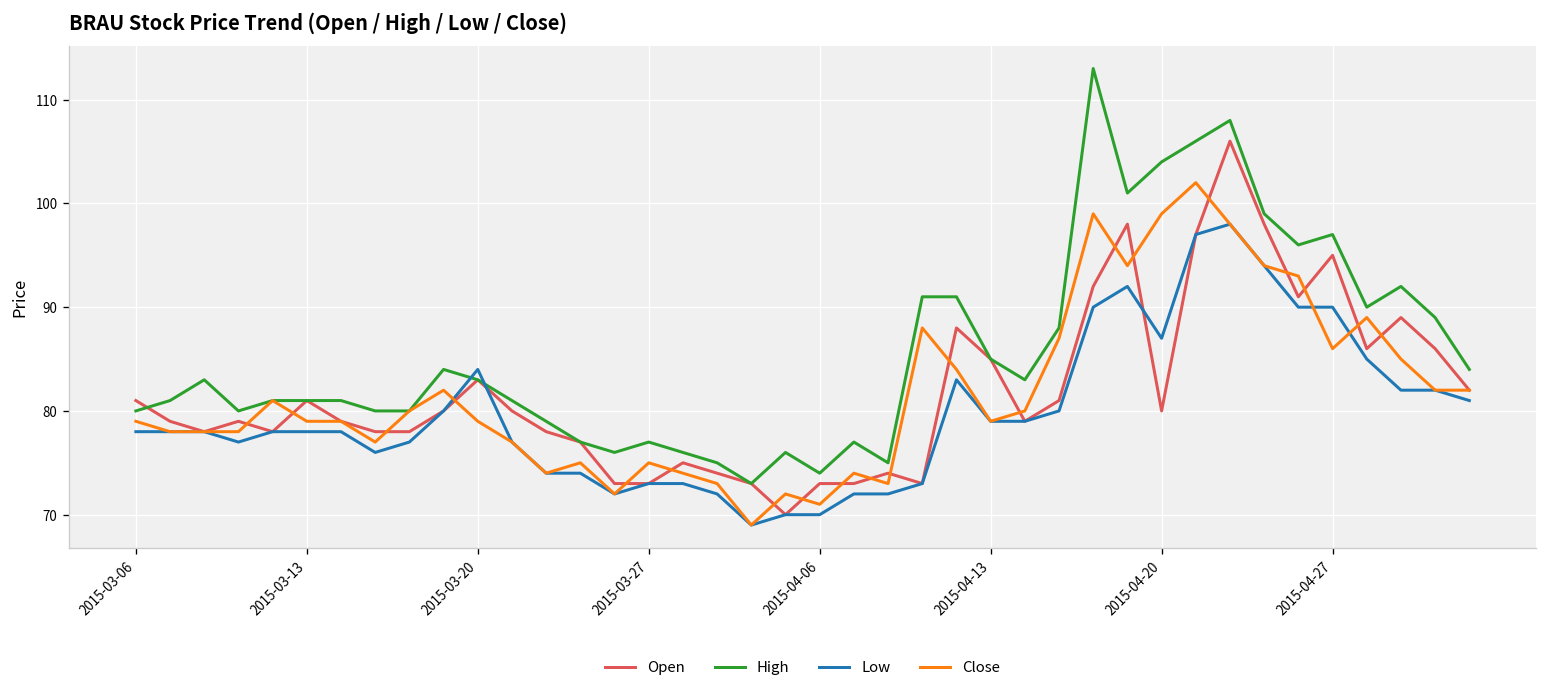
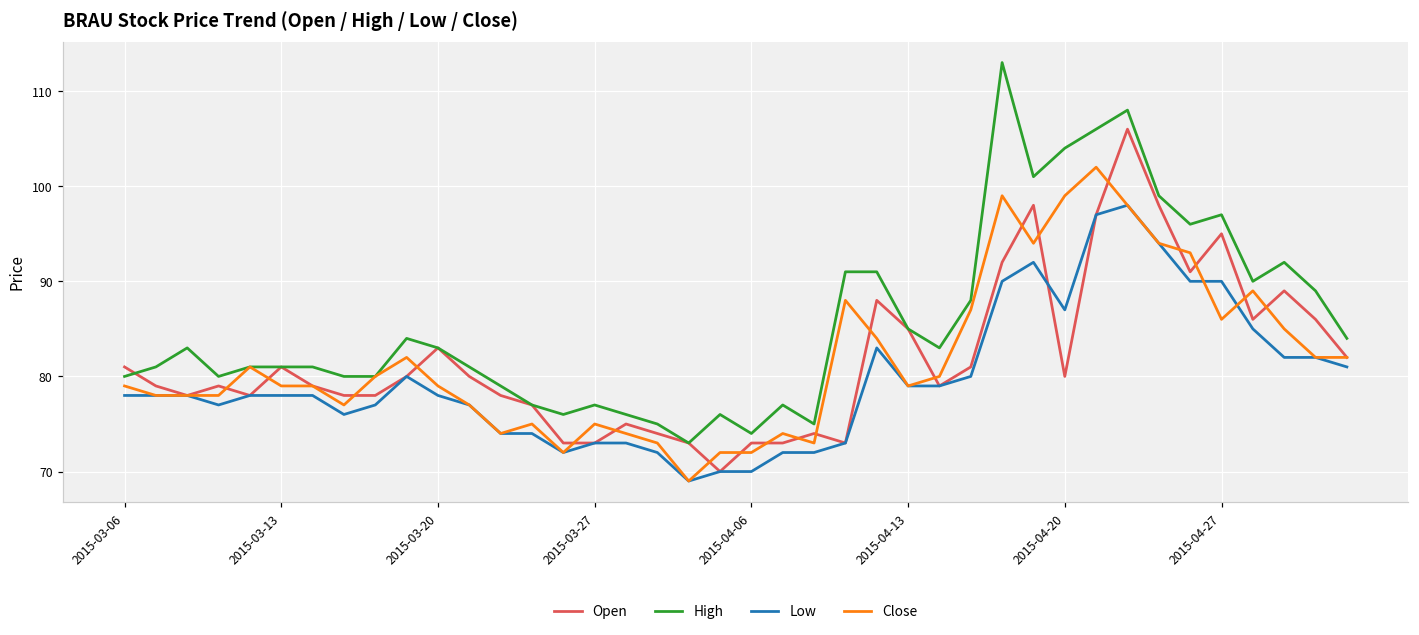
Low, 2015-03-20: 84 -> 78
Close, 2015-04-06: 71 -> 72
